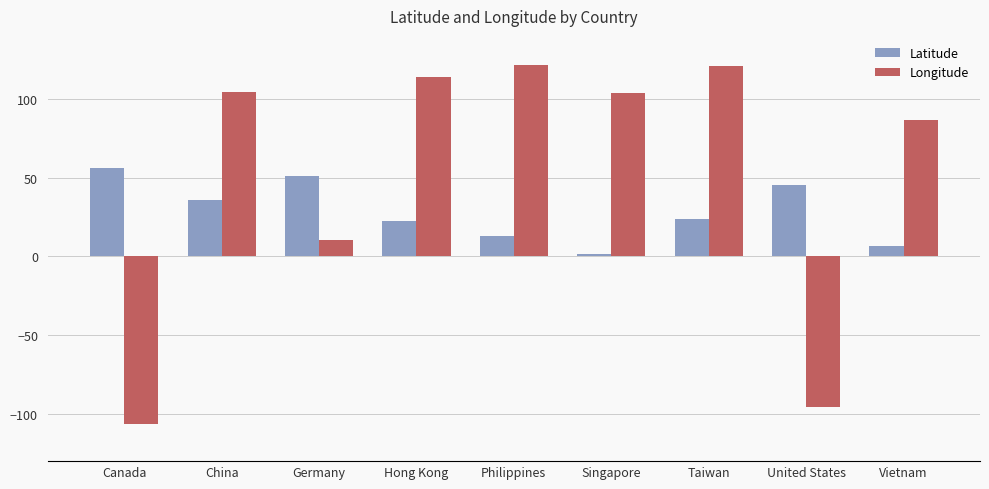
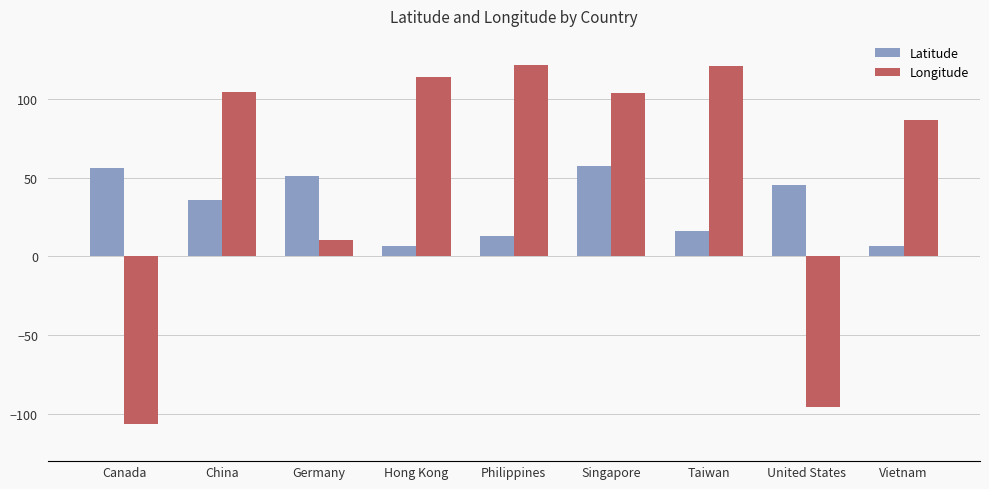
Latitude, Hong Kong: 22 -> 6
Latitude, Singapore: 1 -> 57
Latitude, Taiwan: 24 -> 16
